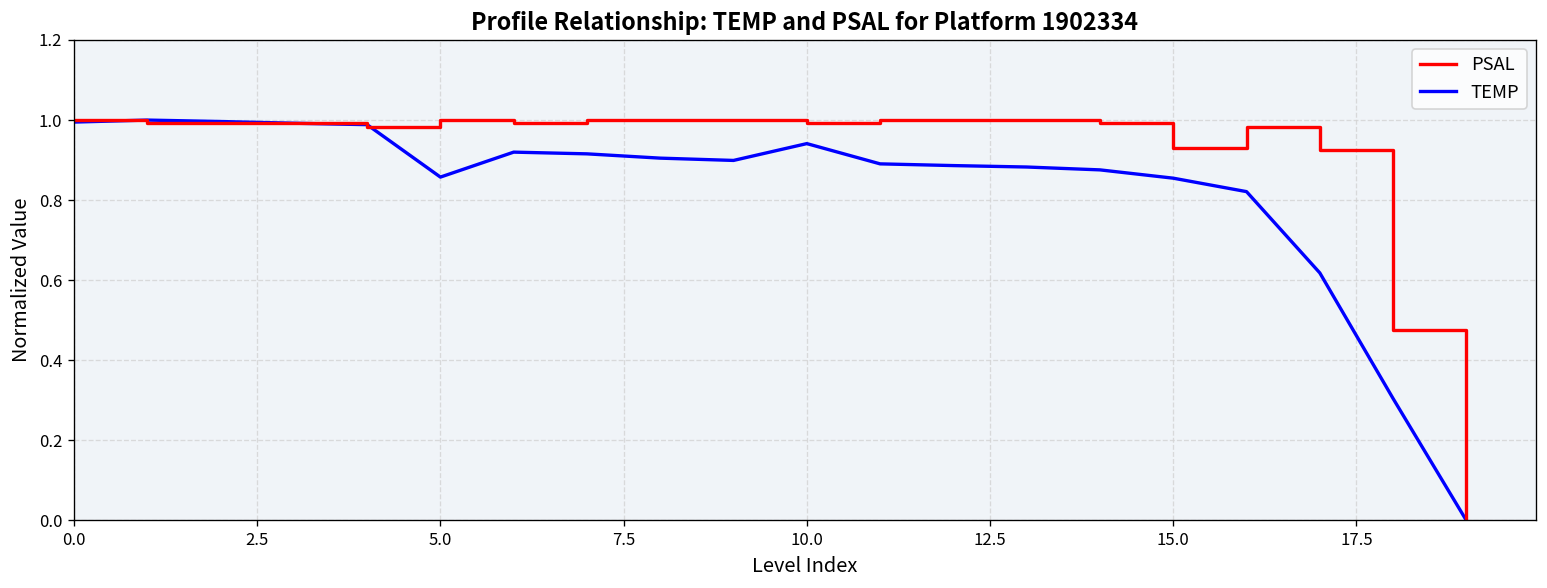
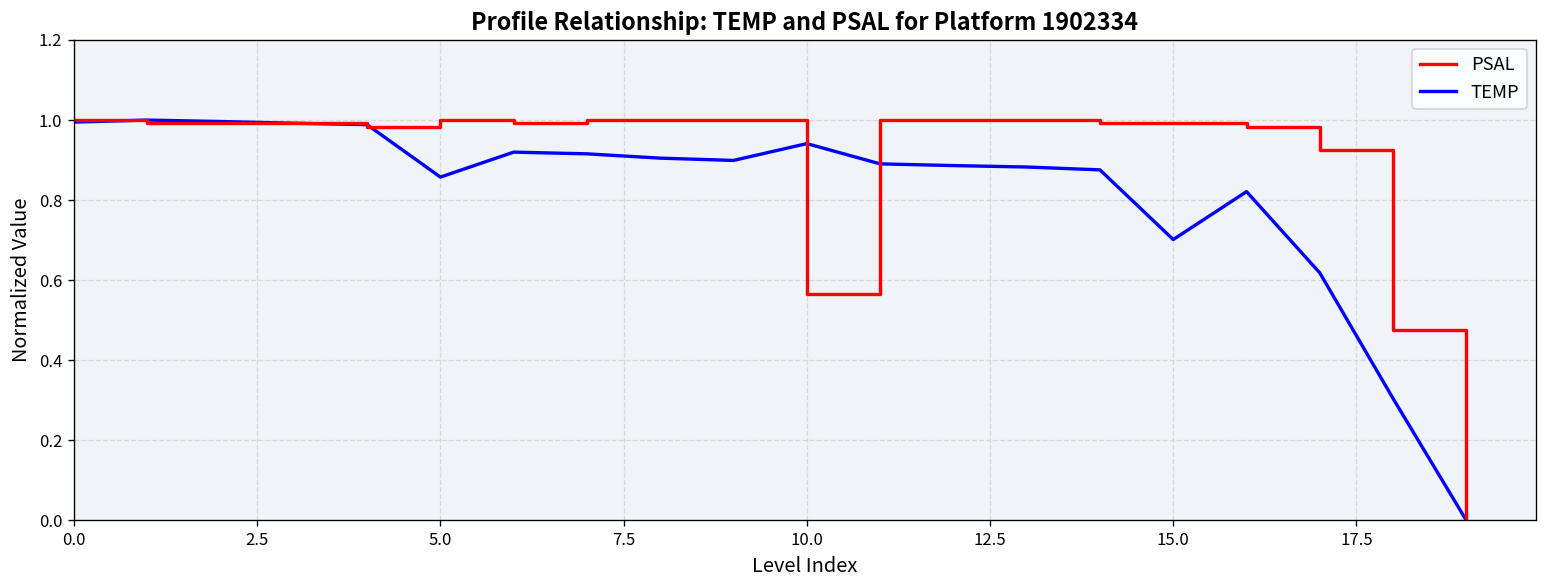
PSAL, 10.0: 0.99 -> 0.57
TEMP, 15.0: 0.85 -> 0.70
PSAL, 15.0: 0.93 -> 0.99
